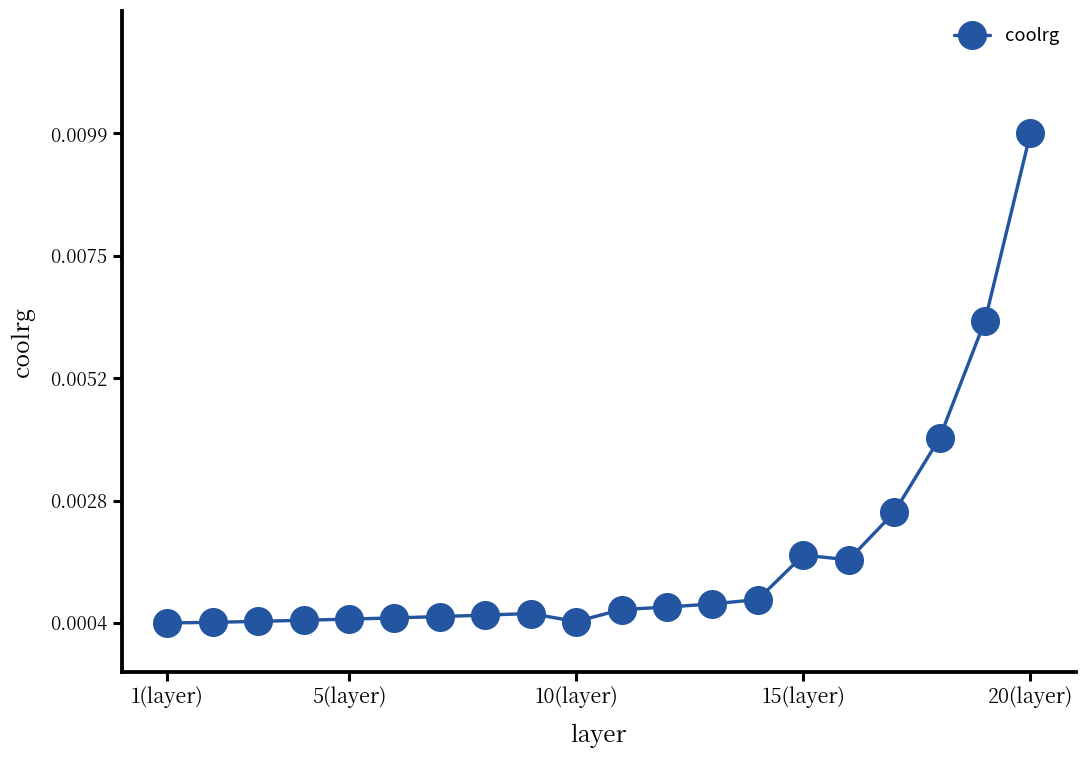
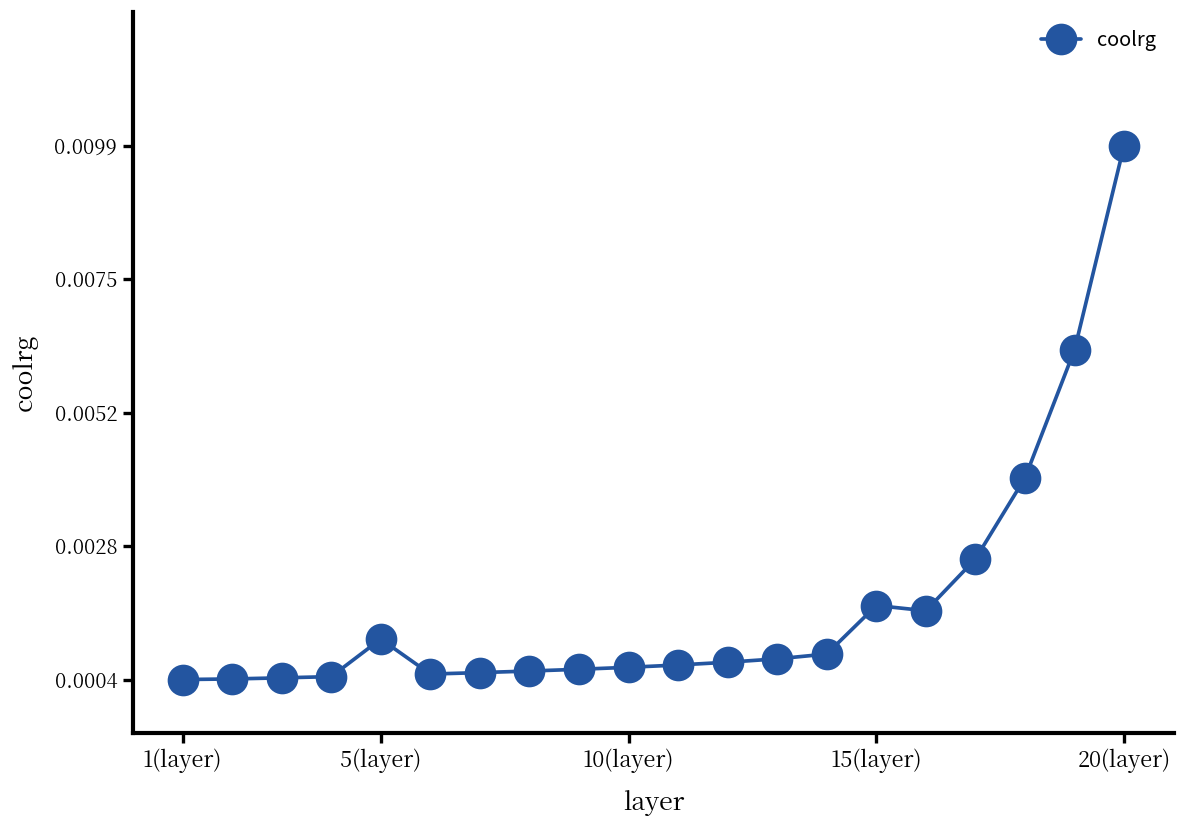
5(layer): 0.0005 -> 0.0011
10(layer): 0.0004 -> 0.0006
